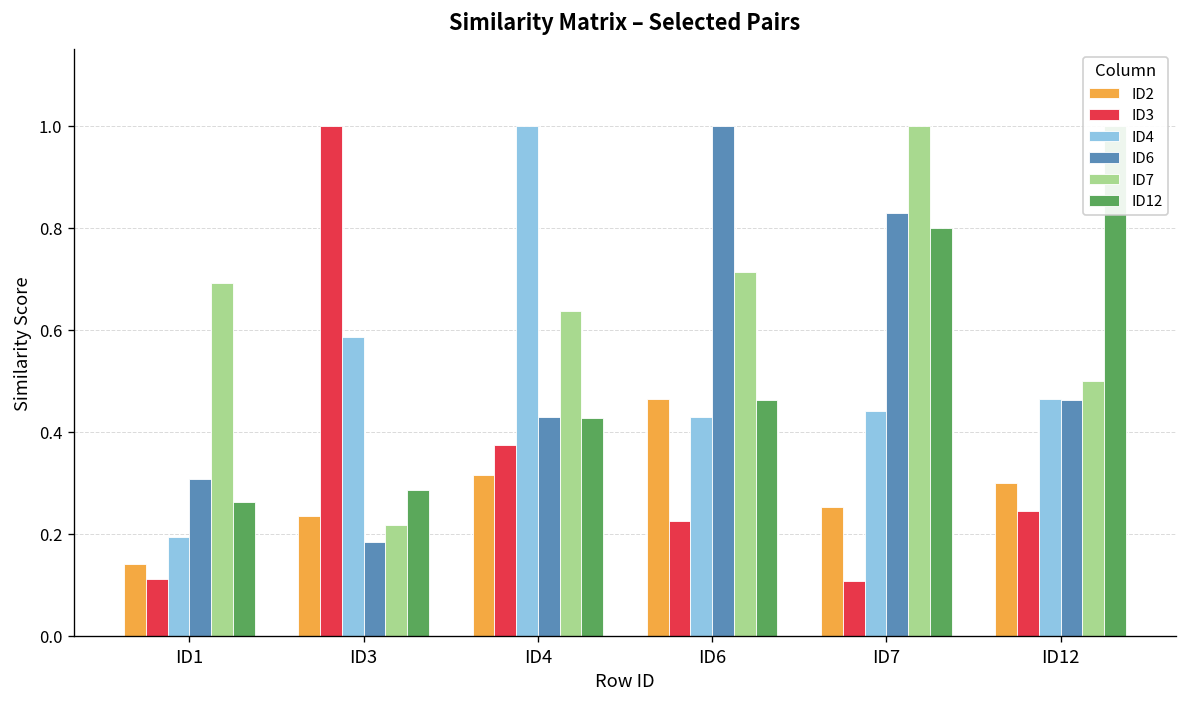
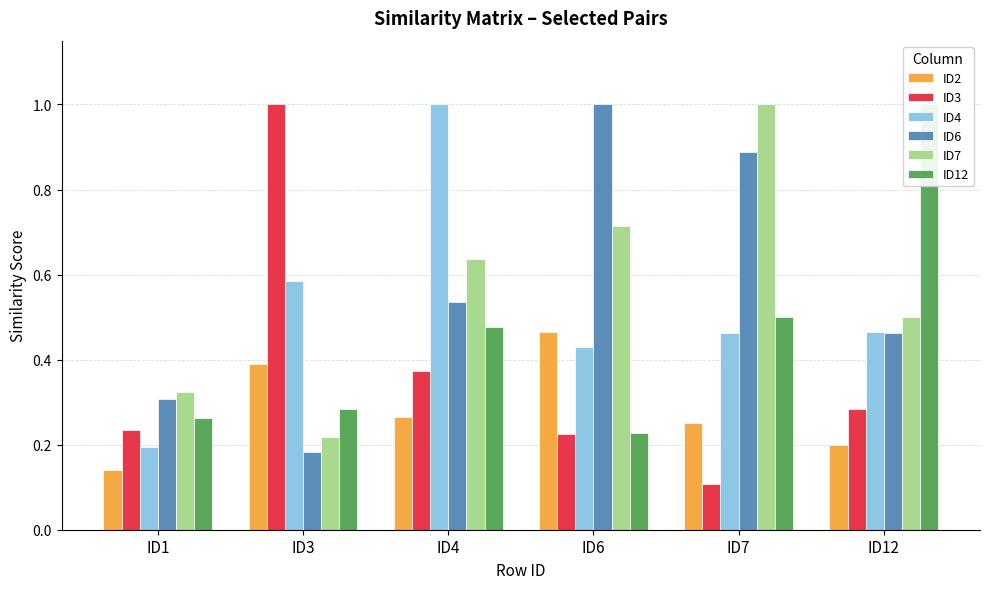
ID3, ID1: 0.11 -> 0.24
ID7, ID1: 0.69 -> 0.32
ID2, ID3: 0.24 -> 0.39
ID2, ID4: 0.32 -> 0.27
ID6, ID4: 0.43 -> 0.54
ID12, ID4: 0.43 -> 0.48
ID12, ID6: 0.46 -> 0.23
ID4, ID7: 0.44 -> 0.46
ID6, ID7: 0.83 -> 0.89
ID12, ID7: 0.8 -> 0.5
ID2, ID12: 0.3 -> 0.2
ID3, ID12: 0.24 -> 0.29
